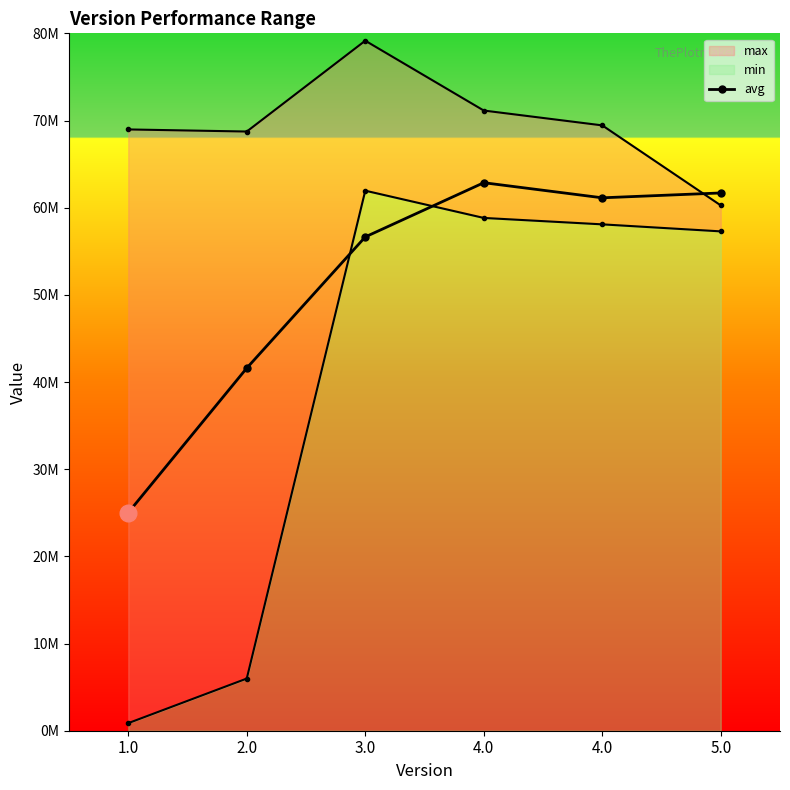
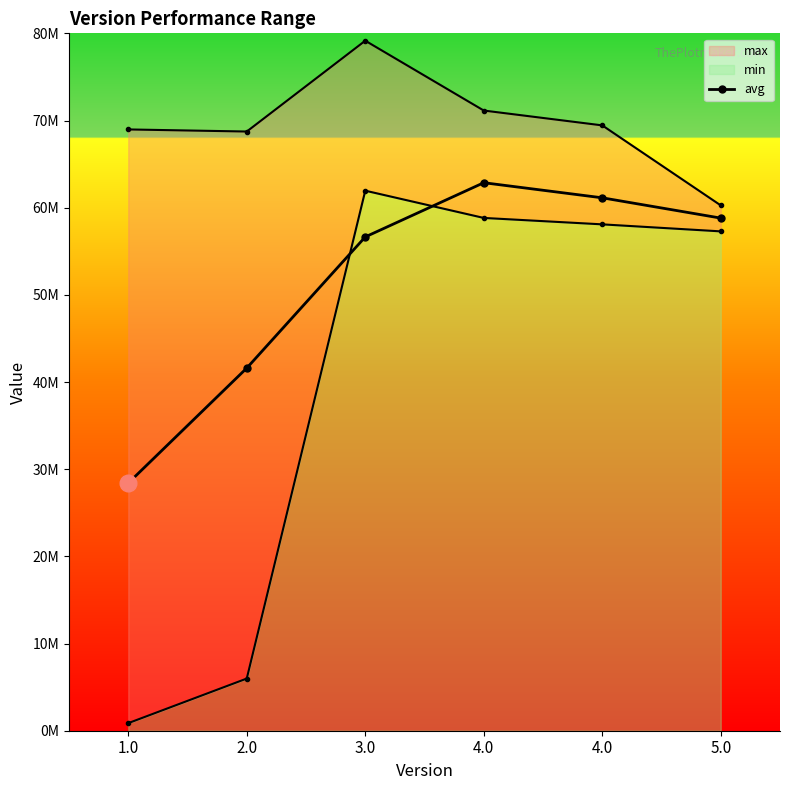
avg, 1.0: 25000000 -> 28000000
avg, 5.0: 62000000 -> 59000000
